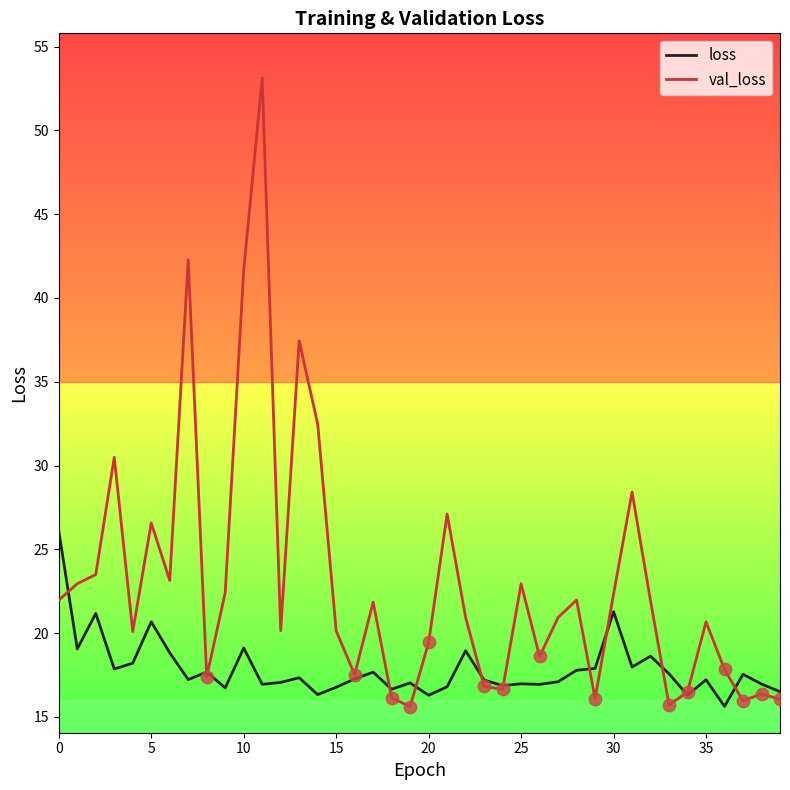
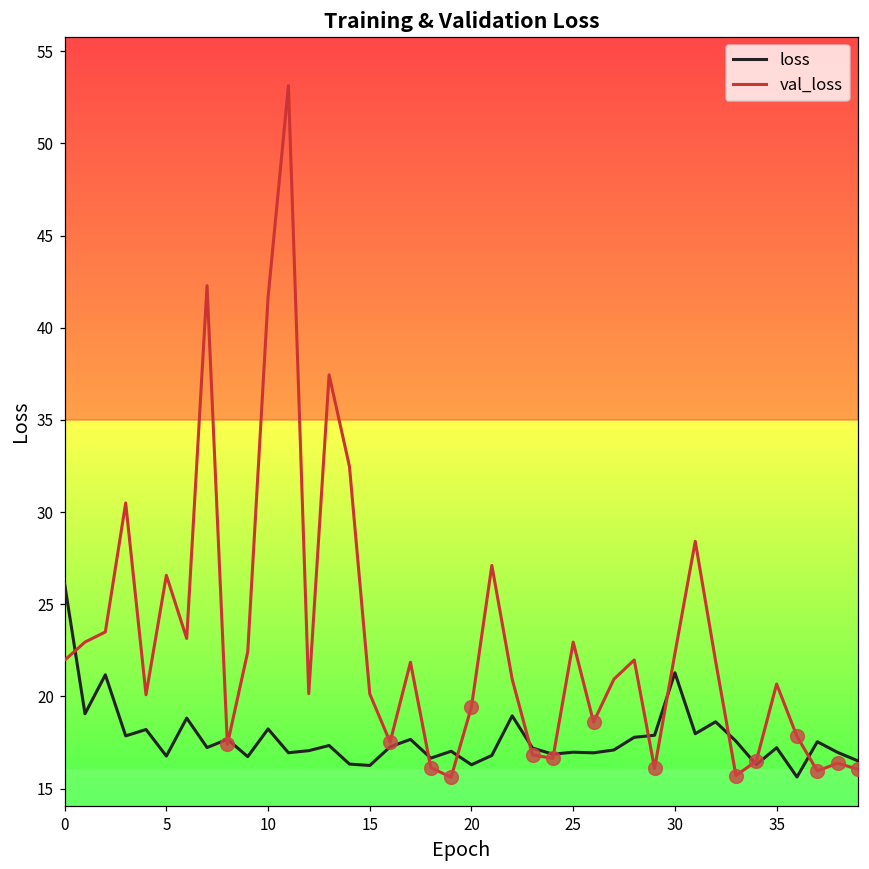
loss, 5: 20.7 -> 16.8
loss, 10: 19.1 -> 18.2
loss, 15: 16.8 -> 16.3
